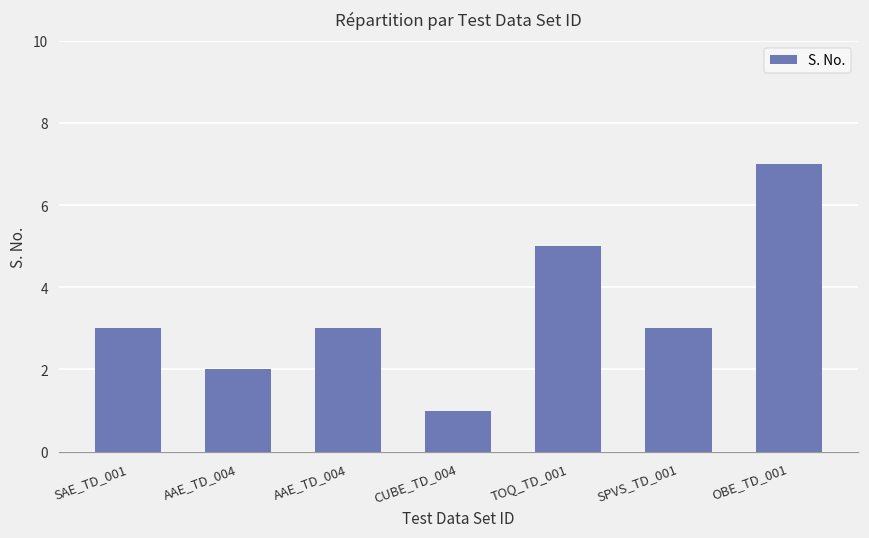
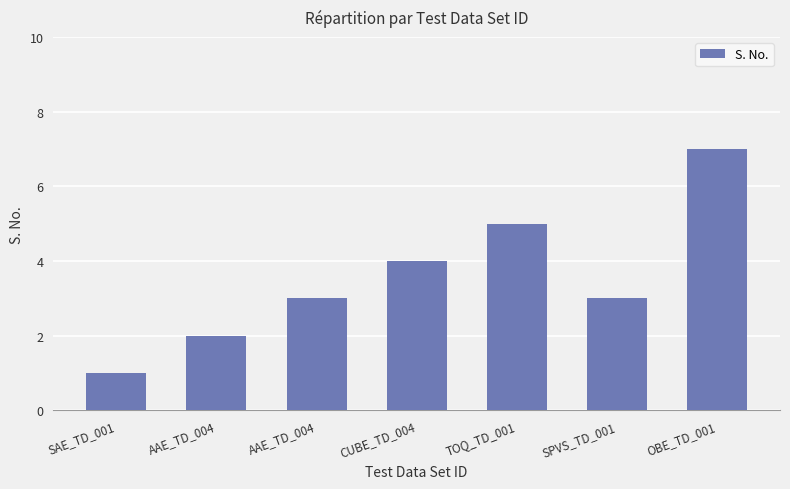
SAE_TD_001: 3 -> 1
CUBE_TD_004: 1 -> 4
